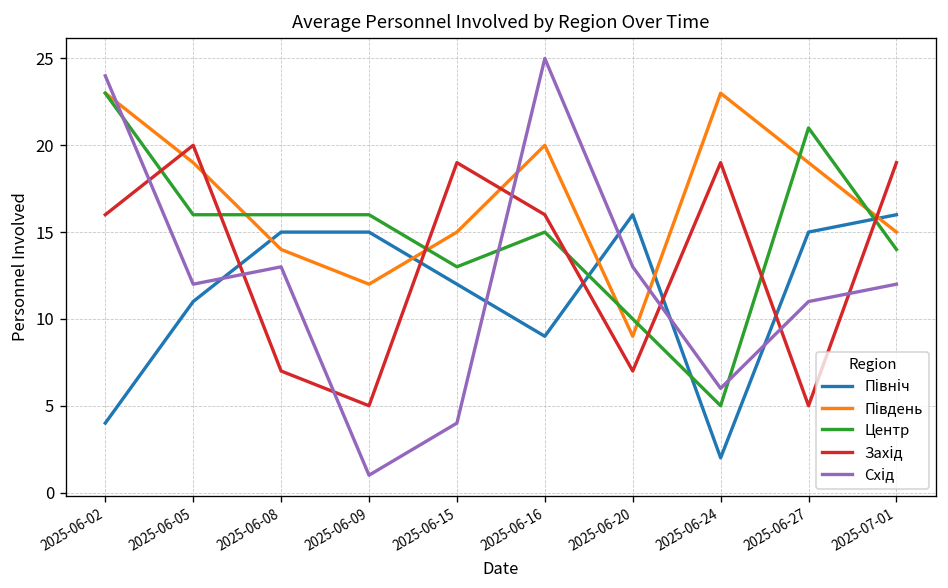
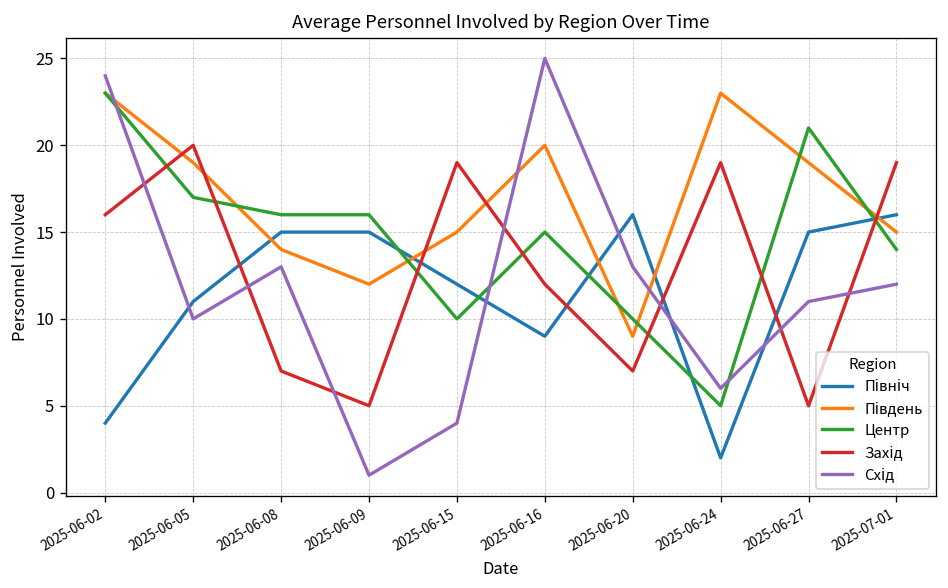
Центр, 2025-06-05: 16 -> 17
Схід, 2025-06-05: 12 -> 10
Центр, 2025-06-15: 13 -> 10
Захід, 2025-06-16: 16 -> 12
